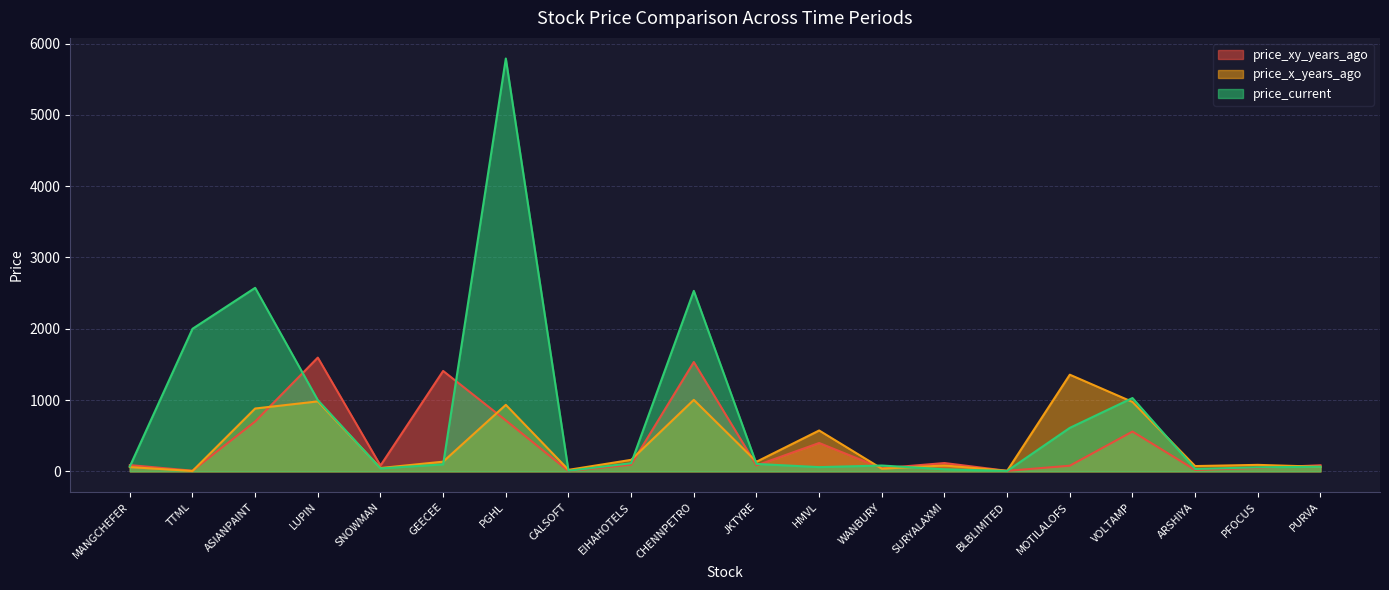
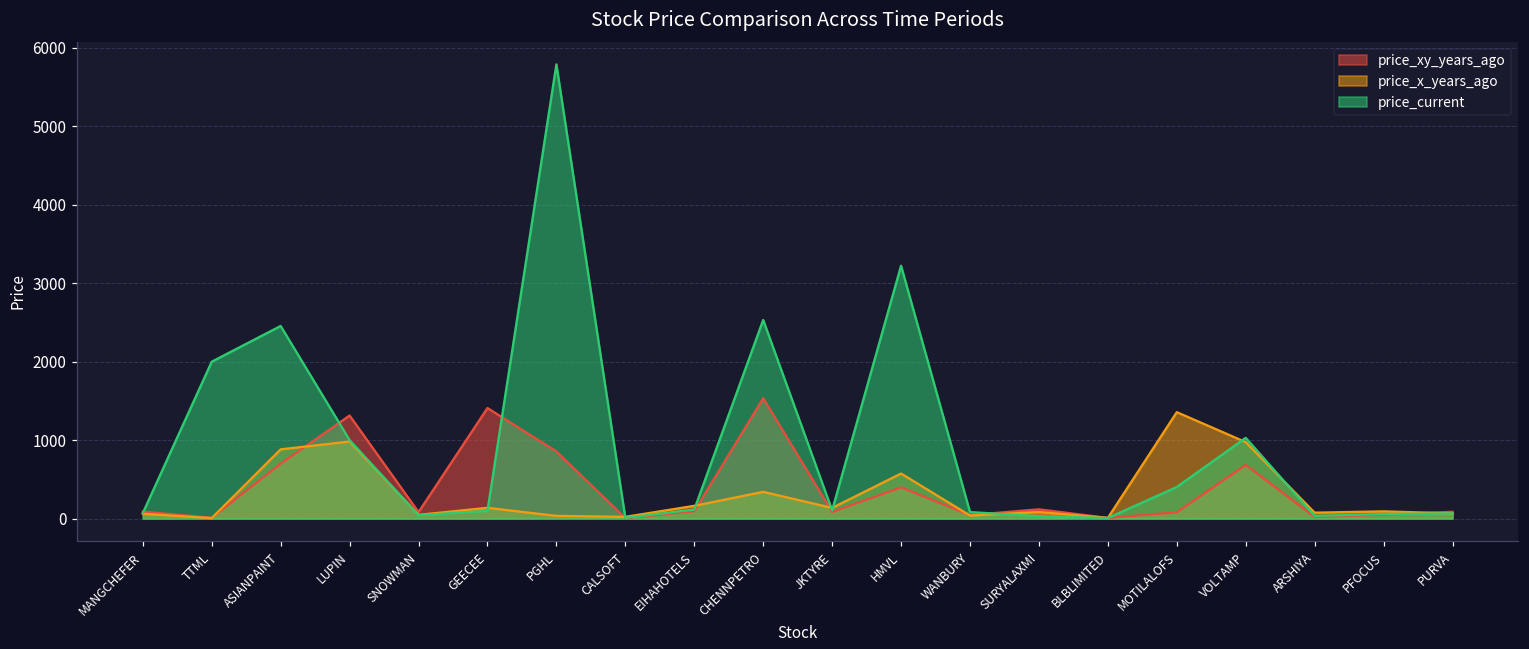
price_current, ASIANPAINT: 2600 -> 2500
price_xy_years_ago, LUPIN: 1600 -> 1300
price_xy_years_ago, PGHL: 700 -> 900
price_x_years_ago, PGHL: 900 -> 0
price_x_years_ago, CHENNPETRO: 1000 -> 300
price_current, HMVL: 100 -> 3200
price_current, MOTILALOFS: 600 -> 400
price_xy_years_ago, VOLTAMP: 600 -> 700
